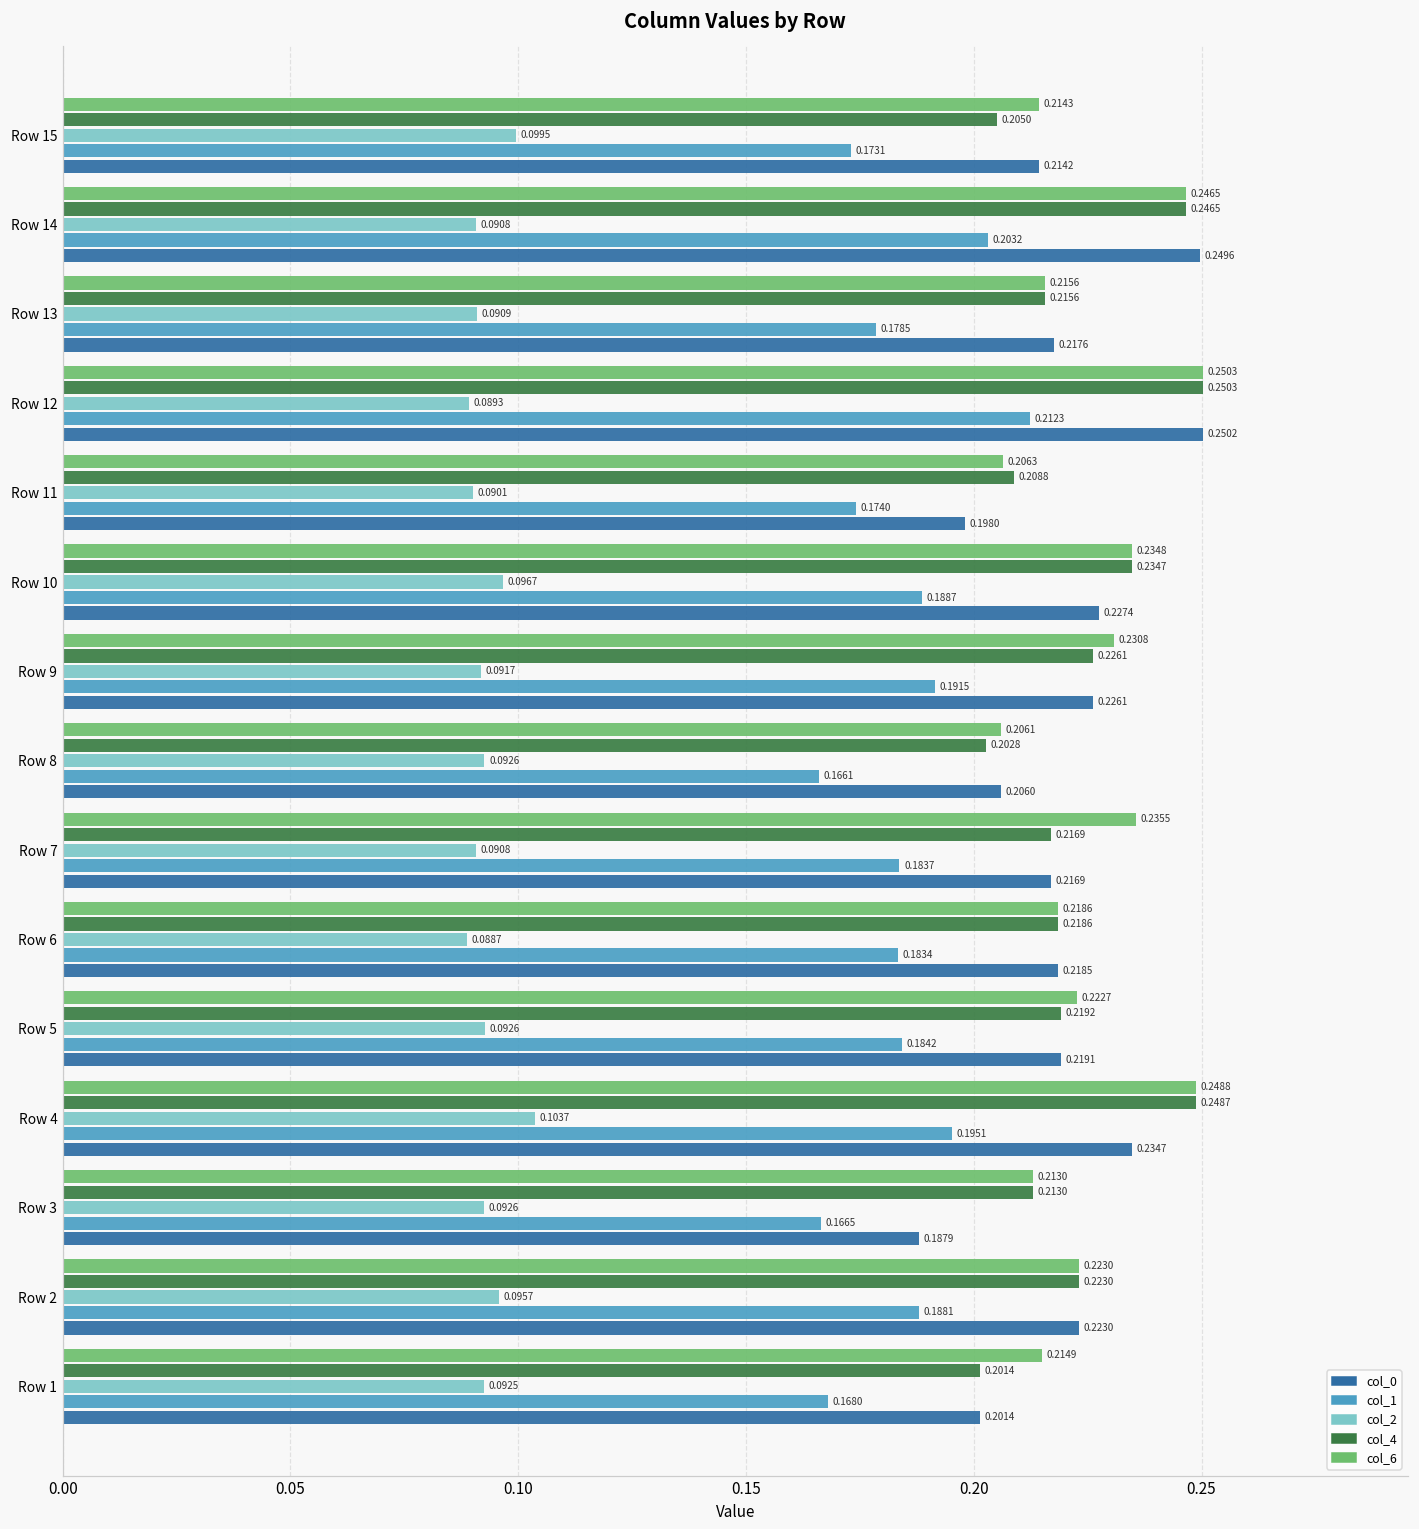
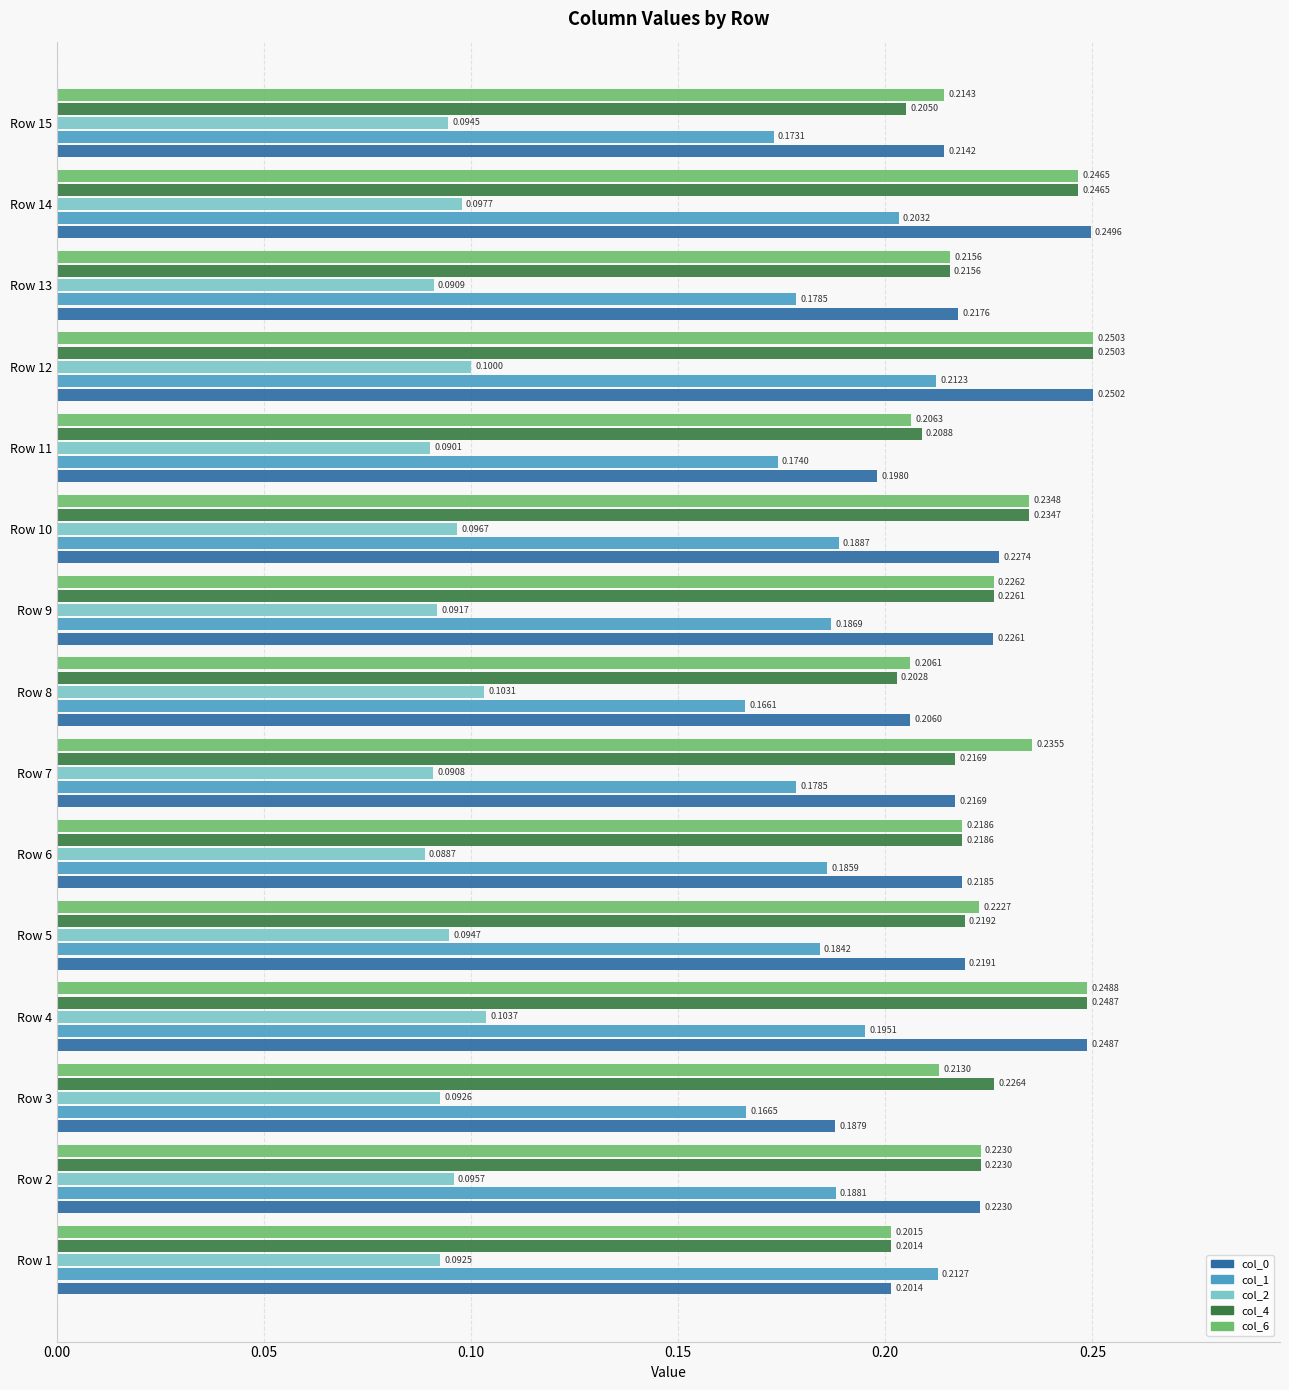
col_2, Row 15: 0.0995 -> 0.0945
col_2, Row 14: 0.0908 -> 0.0977
col_2, Row 12: 0.0893 -> 0.1000
col_6, Row 9: 0.2308 -> 0.2262
col_1, Row 9: 0.1915 -> 0.1869
col_2, Row 8: 0.0926 -> 0.1031
col_1, Row 7: 0.1837 -> 0.1785
col_1, Row 6: 0.1834 -> 0.1859
col_2, Row 5: 0.0926 -> 0.0947
col_0, Row 4: 0.2347 -> 0.2487
col_4, Row 3: 0.2130 -> 0.2264
col_6, Row 1: 0.2149 -> 0.2015
col_1, Row 1: 0.1680 -> 0.2127
